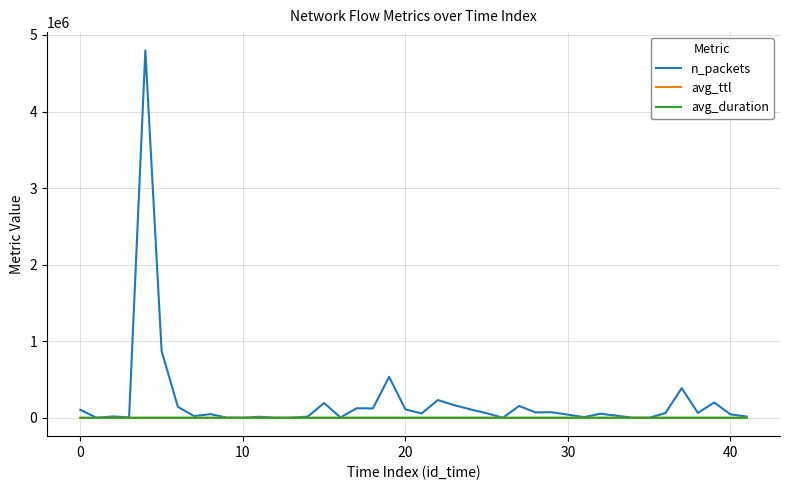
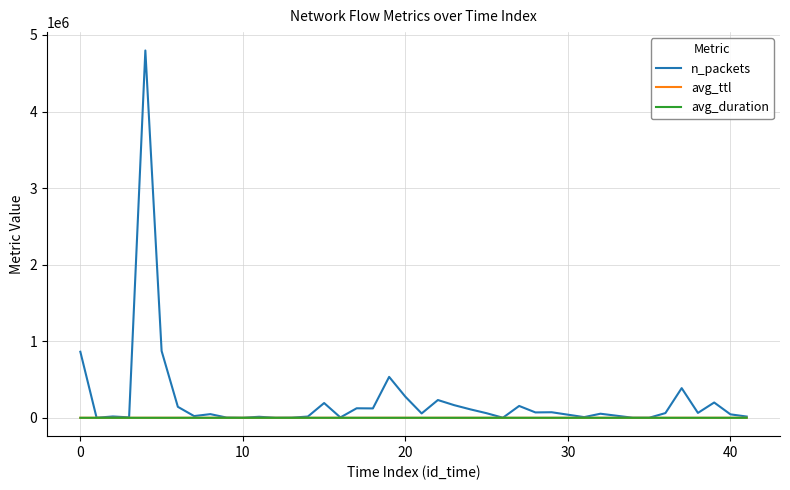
n_packets, 0: 100000 -> 900000
n_packets, 20: 100000 -> 300000
